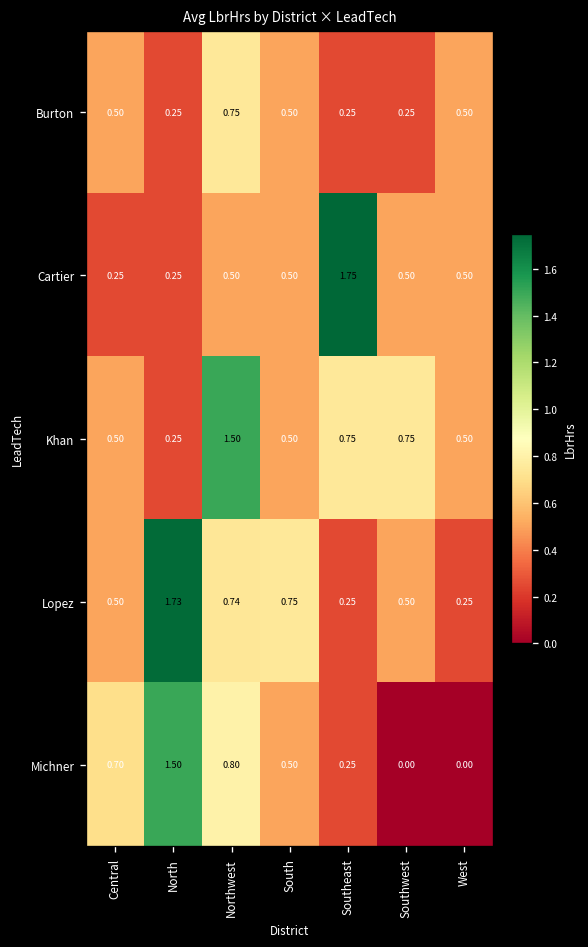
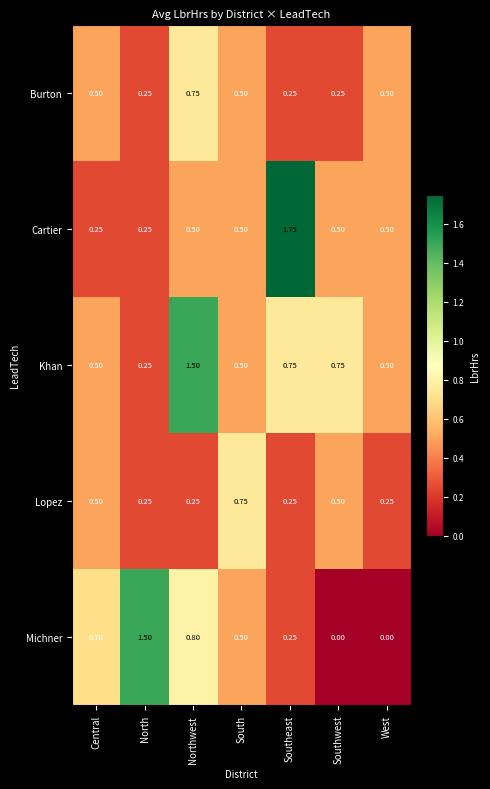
Lopez, North: 1.73 -> 0.25
Lopez, Northwest: 0.74 -> 0.25
